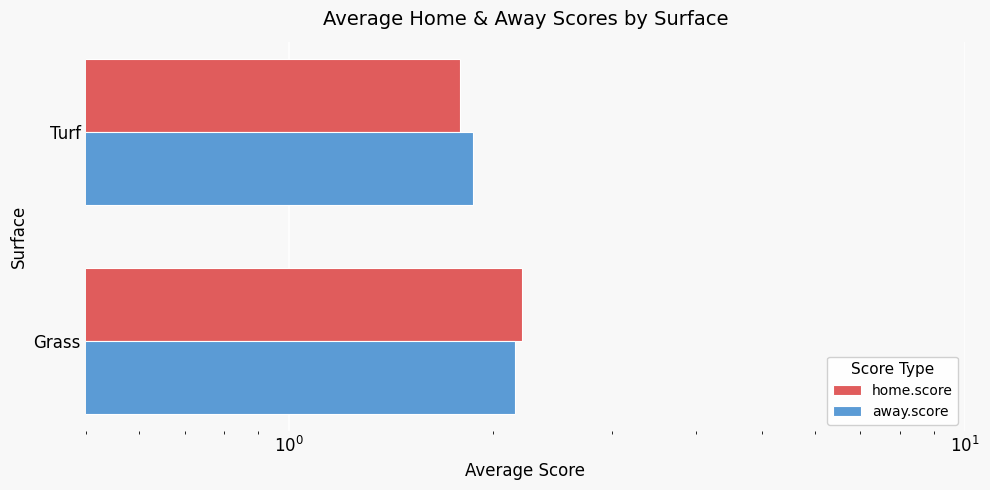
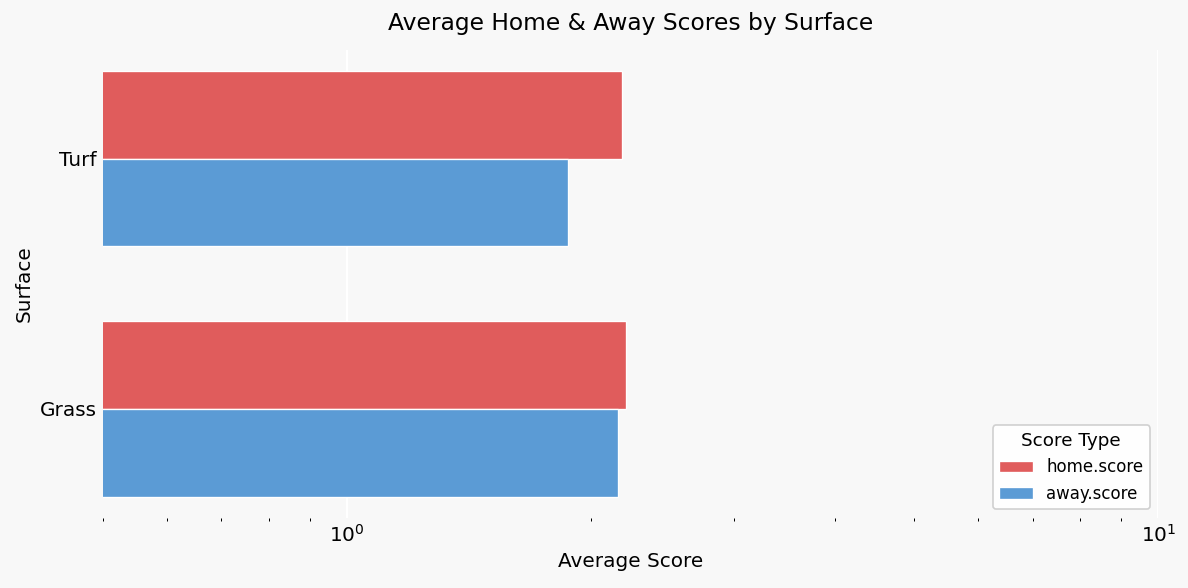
home.score, Turf: 1.79 -> 2.18
